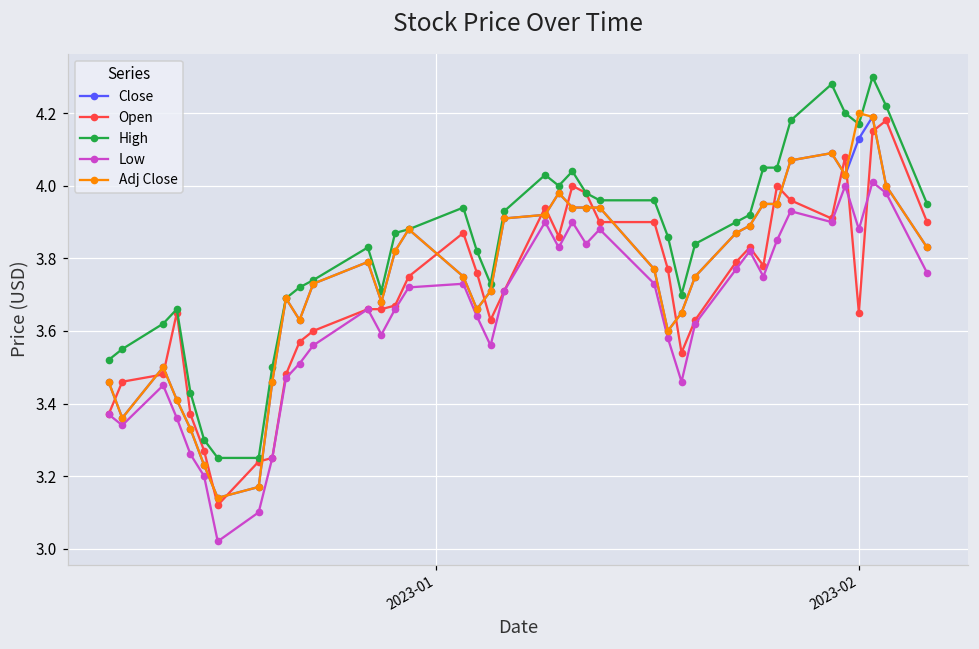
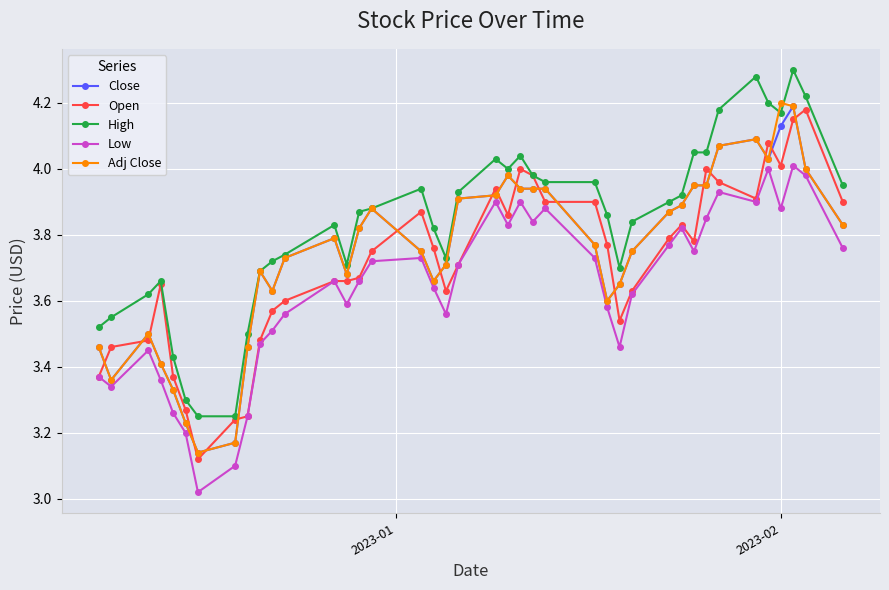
Open, 2023-02: 3.65 -> 4.01
